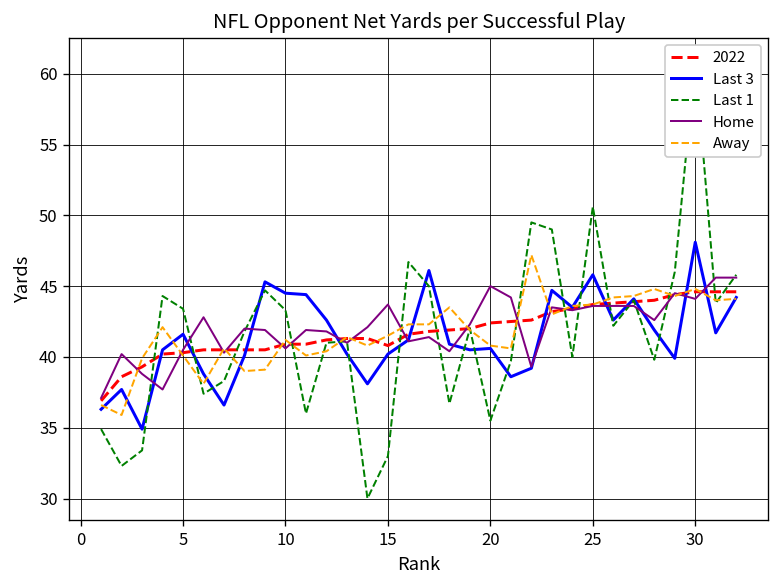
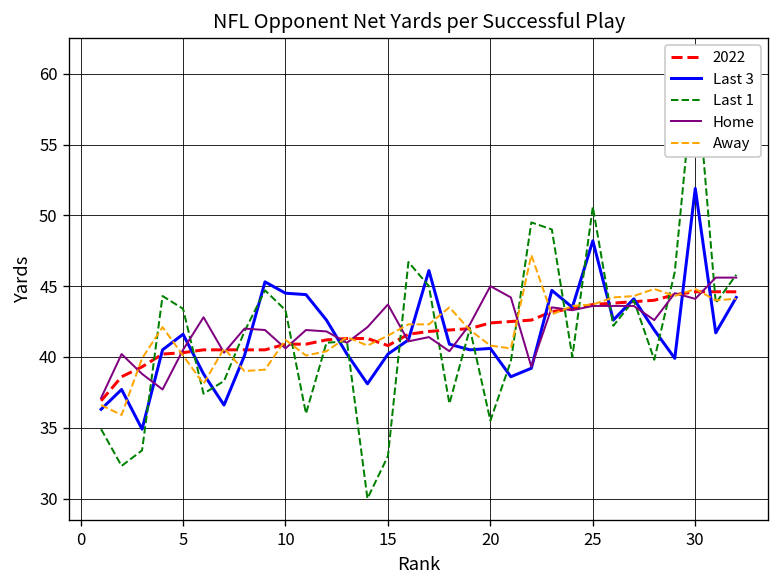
Last 3, 25: 45.8 -> 48.2
Last 3, 30: 48.1 -> 51.9
